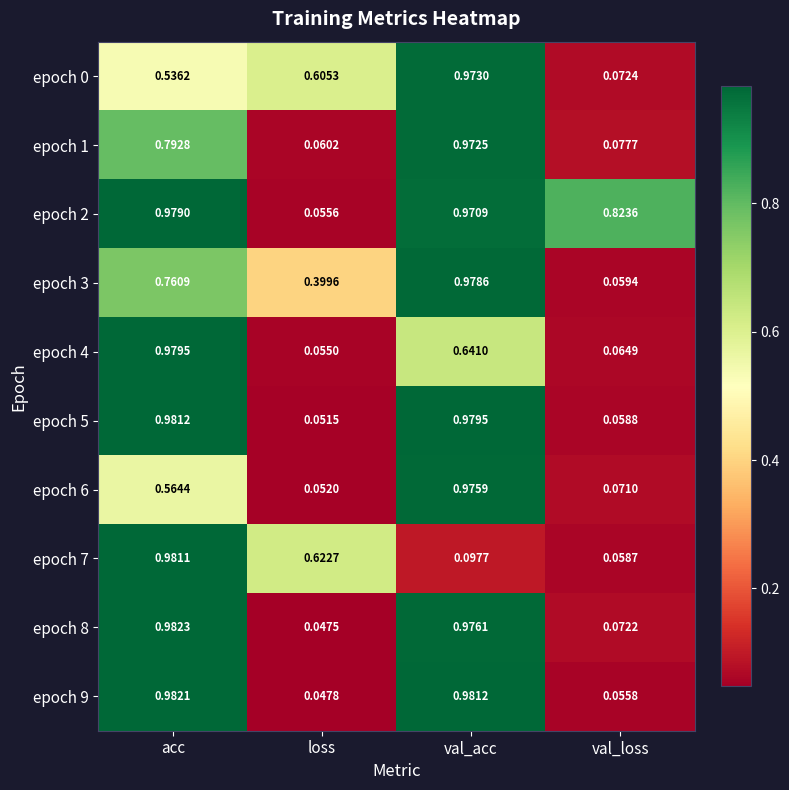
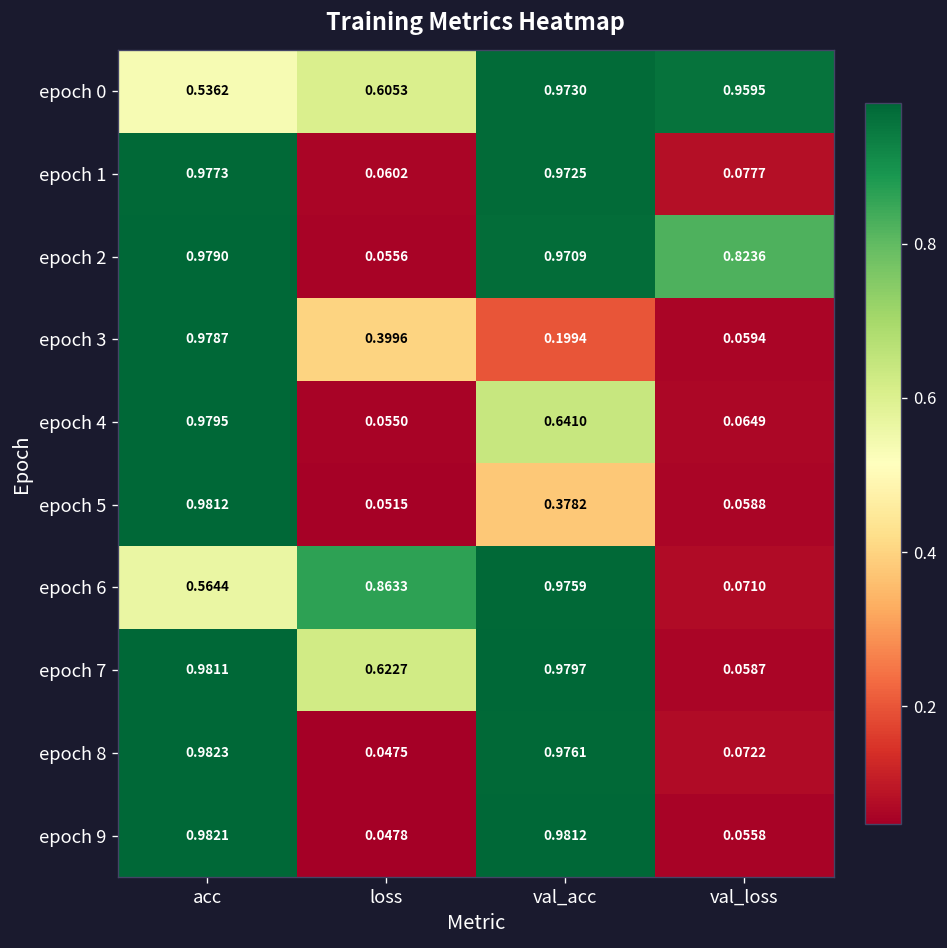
epoch 0, val_loss: 0.0724 -> 0.9595
epoch 1, acc: 0.7928 -> 0.9773
epoch 3, acc: 0.7609 -> 0.9787
epoch 3, val_acc: 0.9786 -> 0.1994
epoch 5, val_acc: 0.9795 -> 0.3782
epoch 6, loss: 0.0520 -> 0.8633
epoch 7, val_acc: 0.0977 -> 0.9797
